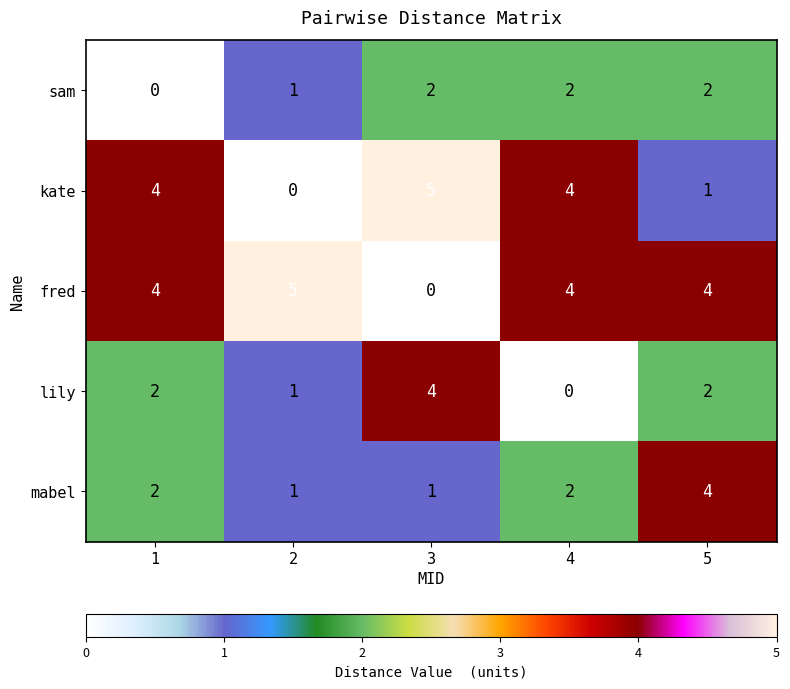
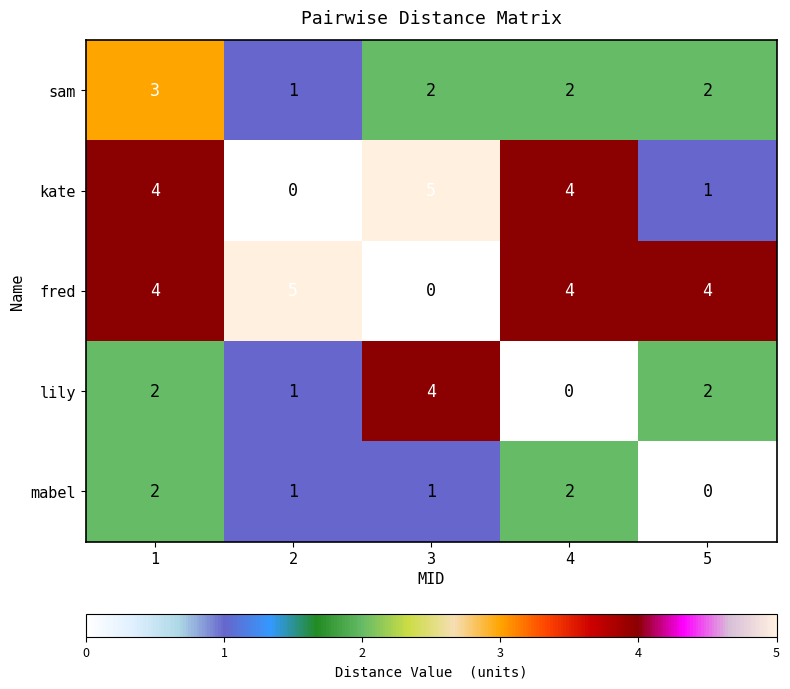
sam, 1: 0 -> 3
mabel, 5: 4 -> 0
